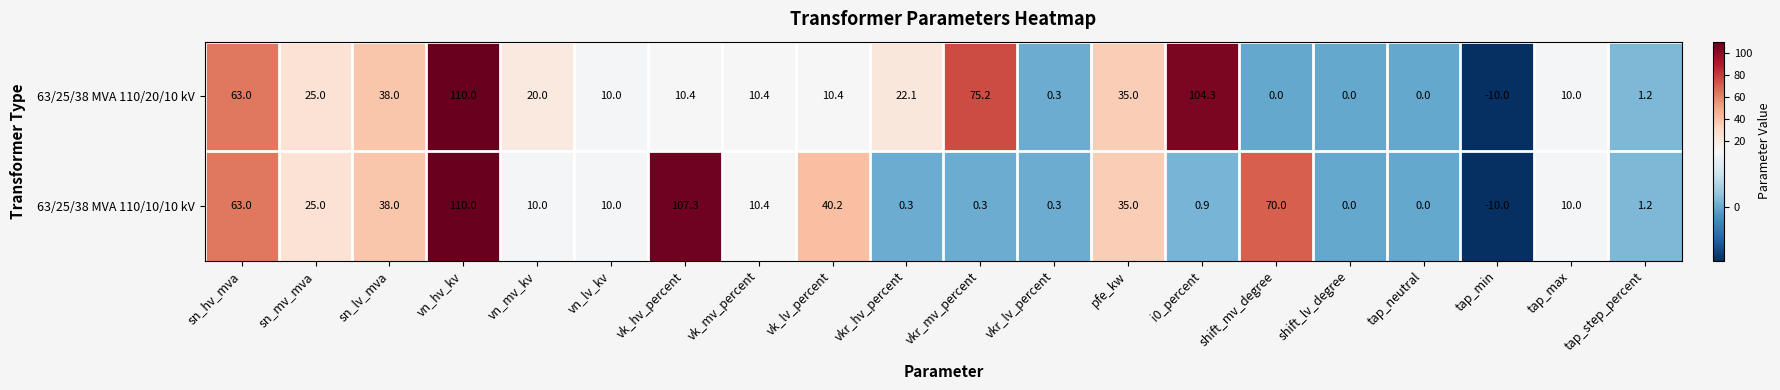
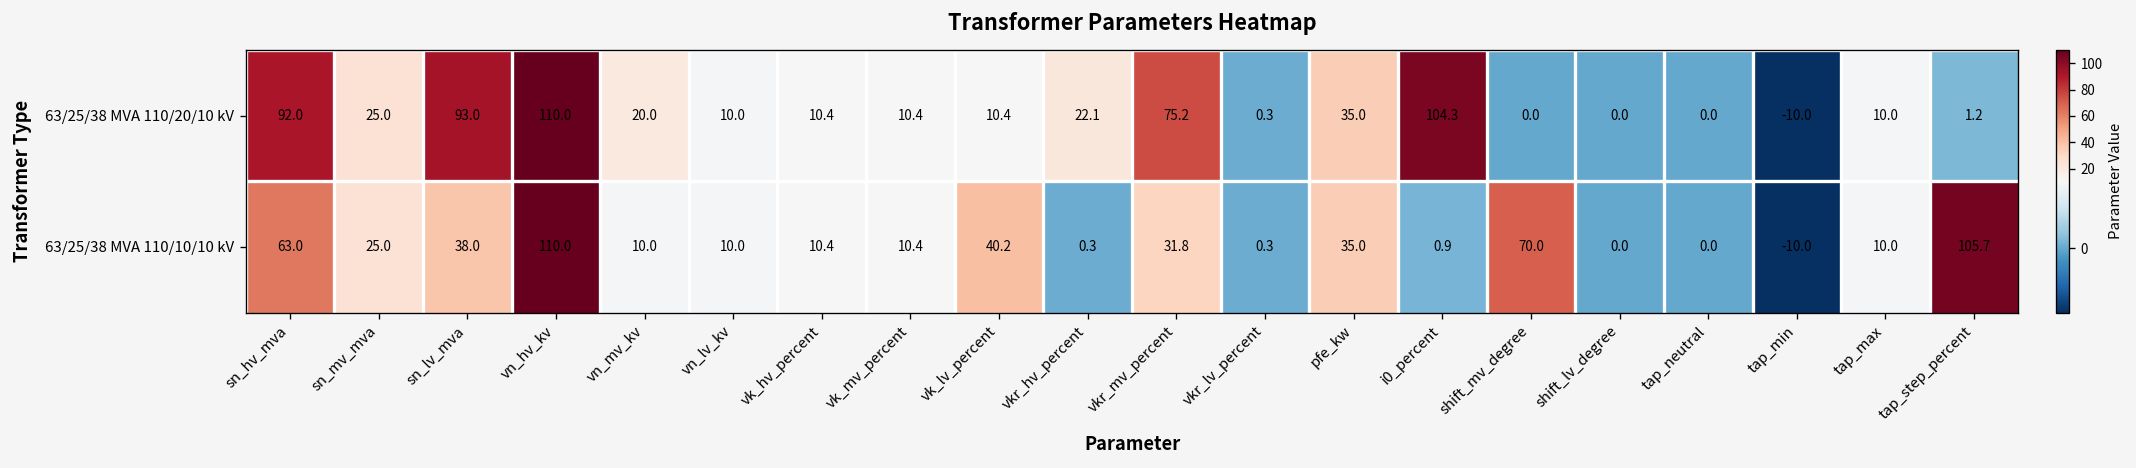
63/25/38 MVA 110/20/10 kV, sn_hv_mva: 63.0 -> 92.0
63/25/38 MVA 110/20/10 kV, sn_lv_mva: 38.0 -> 93.0
63/25/38 MVA 110/10/10 kV, vk_hv_percent: 107.3 -> 10.4
63/25/38 MVA 110/10/10 kV, vkr_mv_percent: 0.3 -> 31.8
63/25/38 MVA 110/10/10 kV, tap_step_percent: 1.2 -> 105.7
